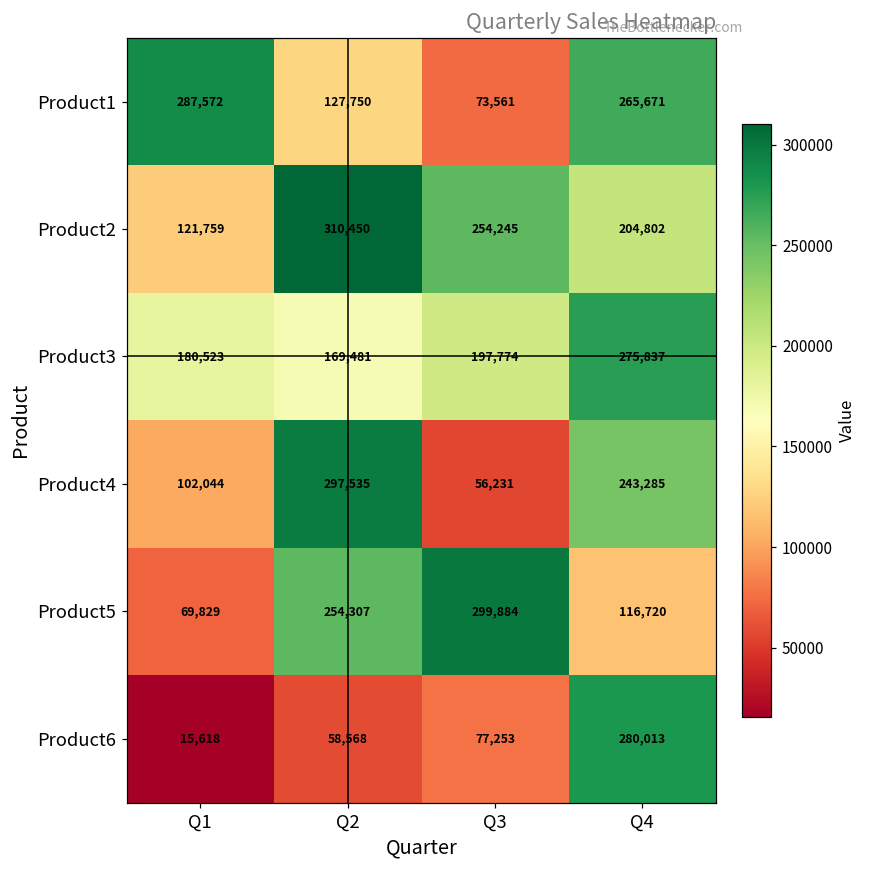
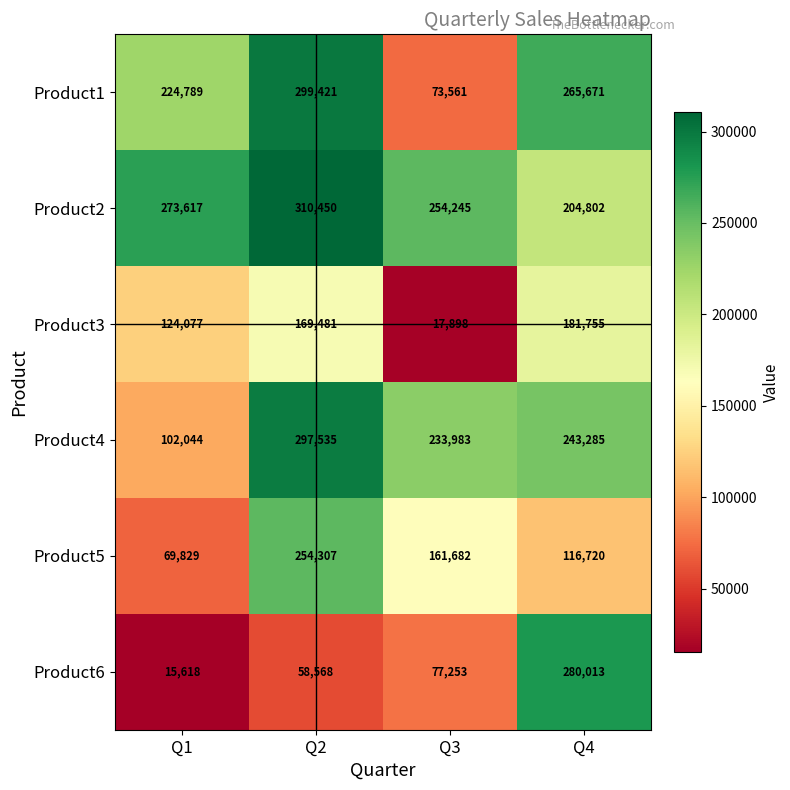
Product1, Q1: 287,572 -> 224,789
Product1, Q2: 127,750 -> 299,421
Product2, Q1: 121,759 -> 273,617
Product3, Q1: 180,523 -> 124,077
Product3, Q3: 197,774 -> 17,898
Product3, Q4: 275,837 -> 181,755
Product4, Q3: 56,231 -> 233,983
Product5, Q3: 299,884 -> 161,682
